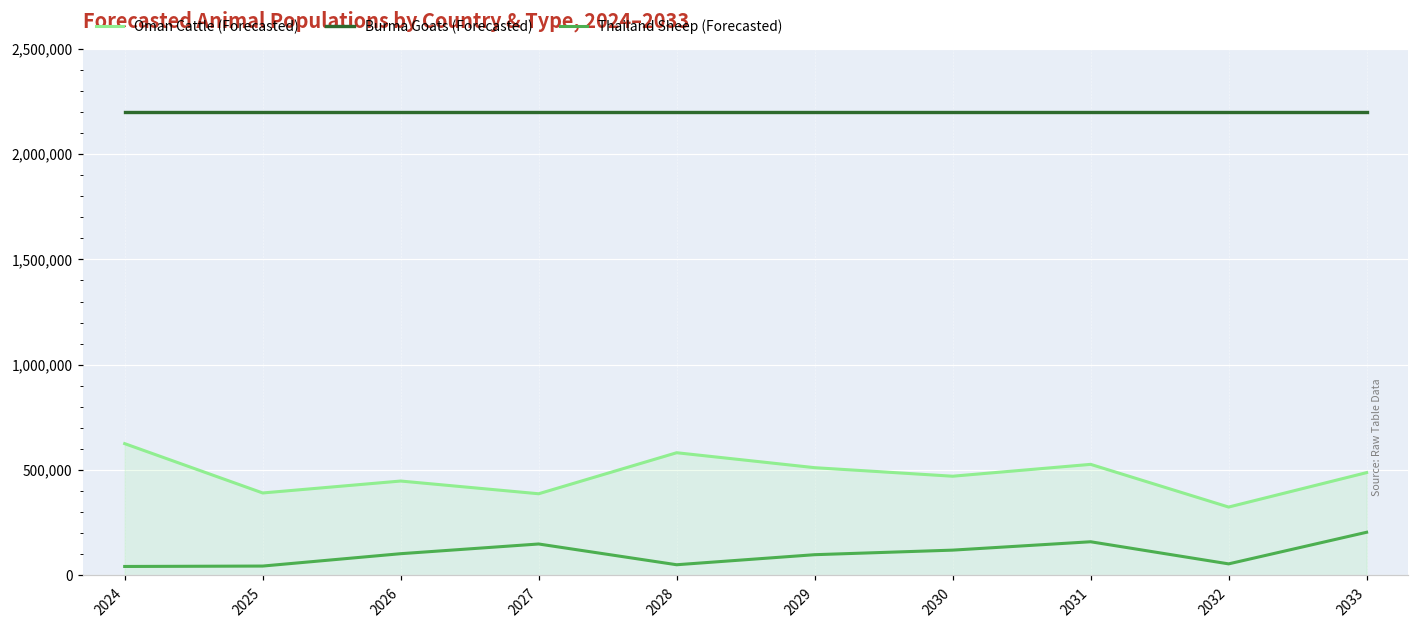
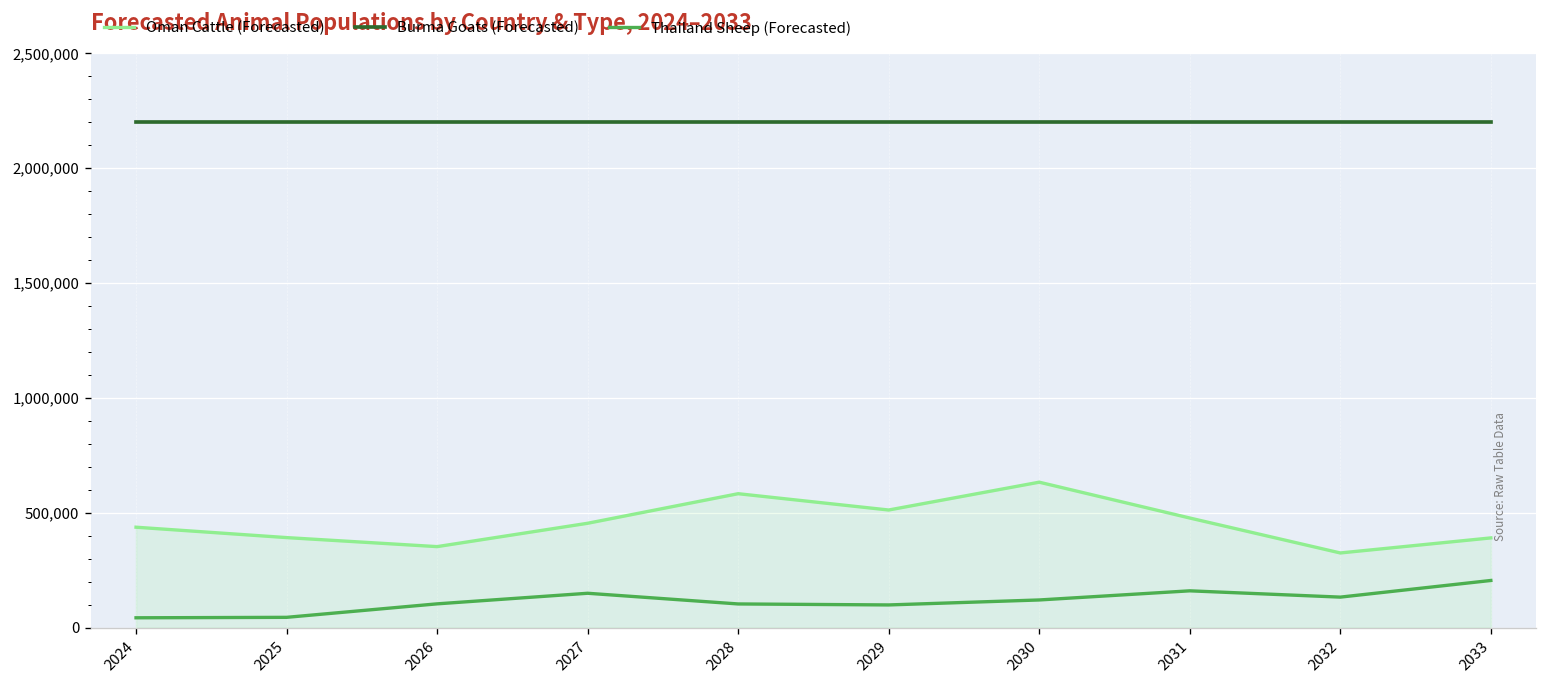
Oman Cattle (Forecasted), 2024: 630,000 -> 440,000
Oman Cattle (Forecasted), 2026: 450,000 -> 350,000
Oman Cattle (Forecasted), 2027: 390,000 -> 450,000
Thailand Sheep (Forecasted), 2028: 50,000 -> 100,000
Oman Cattle (Forecasted), 2030: 470,000 -> 630,000
Oman Cattle (Forecasted), 2031: 530,000 -> 480,000
Thailand Sheep (Forecasted), 2032: 50,000 -> 130,000
Oman Cattle (Forecasted), 2033: 490,000 -> 390,000
